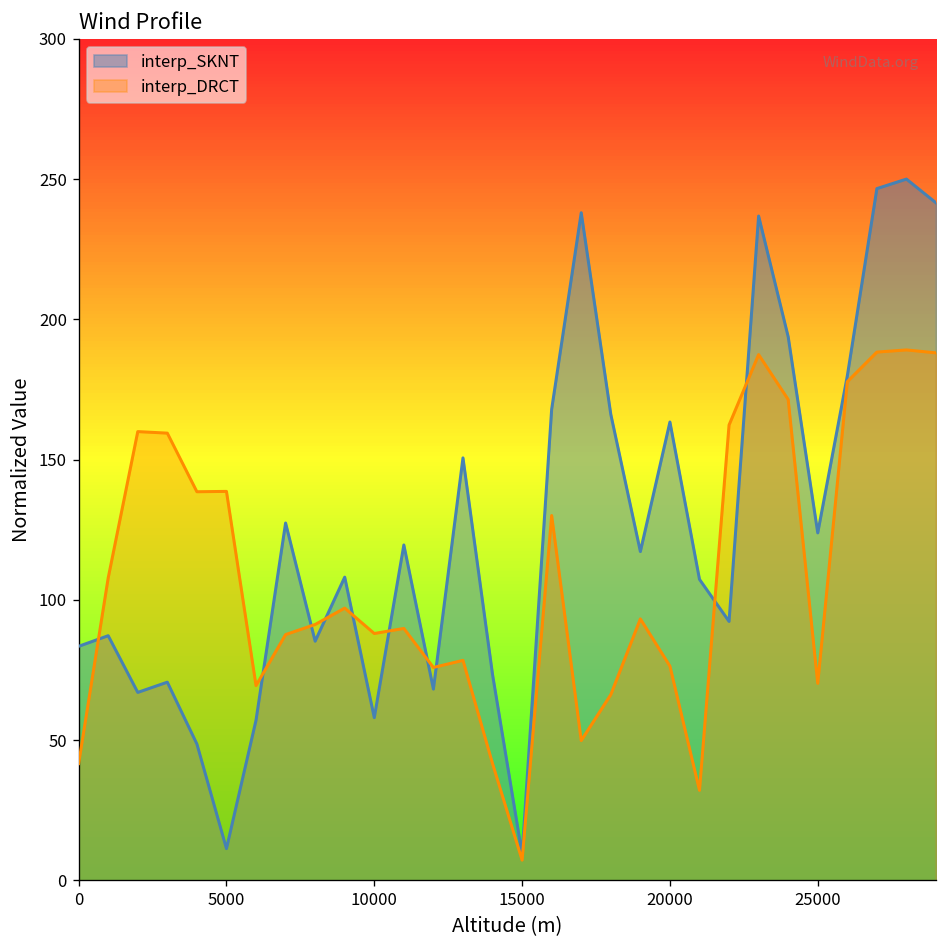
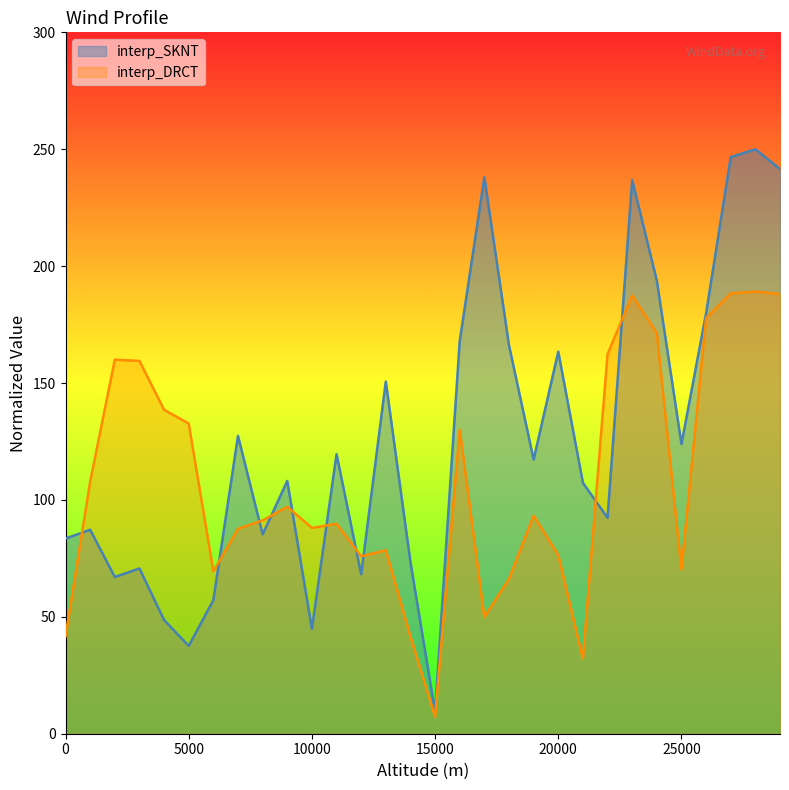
interp_SKNT, 5000: 11 -> 38
interp_DRCT, 5000: 139 -> 133
interp_SKNT, 10000: 58 -> 45
